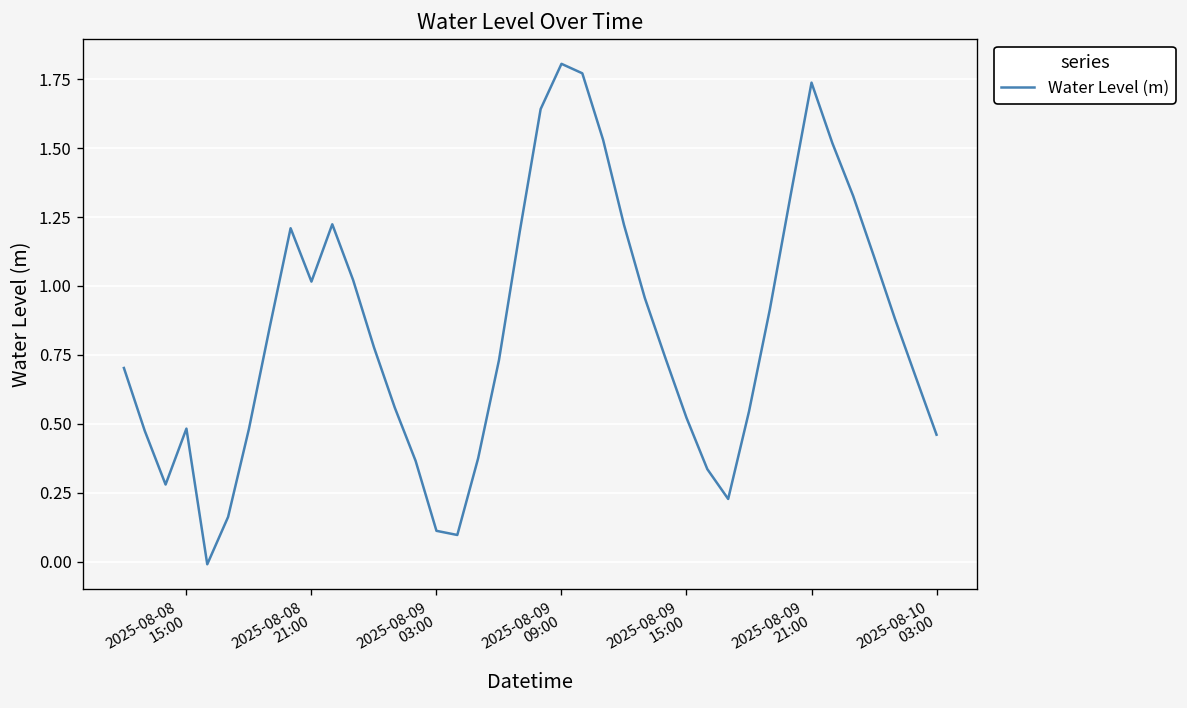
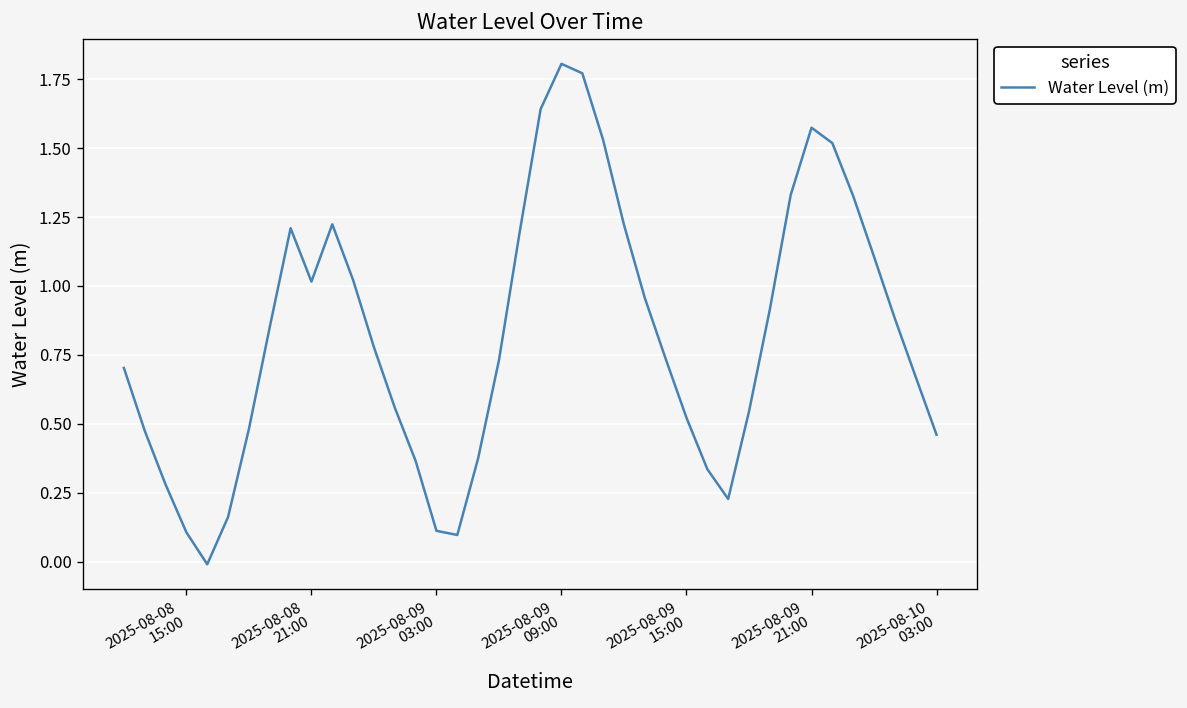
2025-08-08 15:00: 0.48 -> 0.11
2025-08-09 21:00: 1.74 -> 1.57
